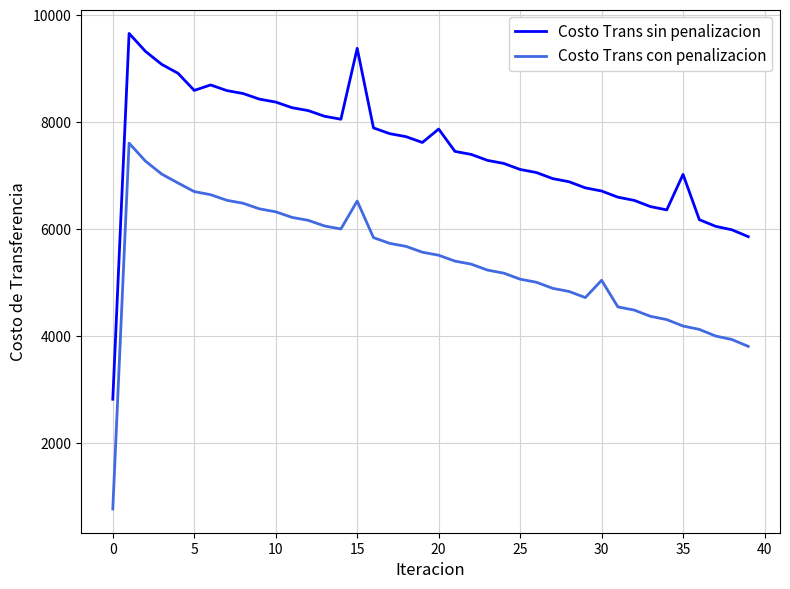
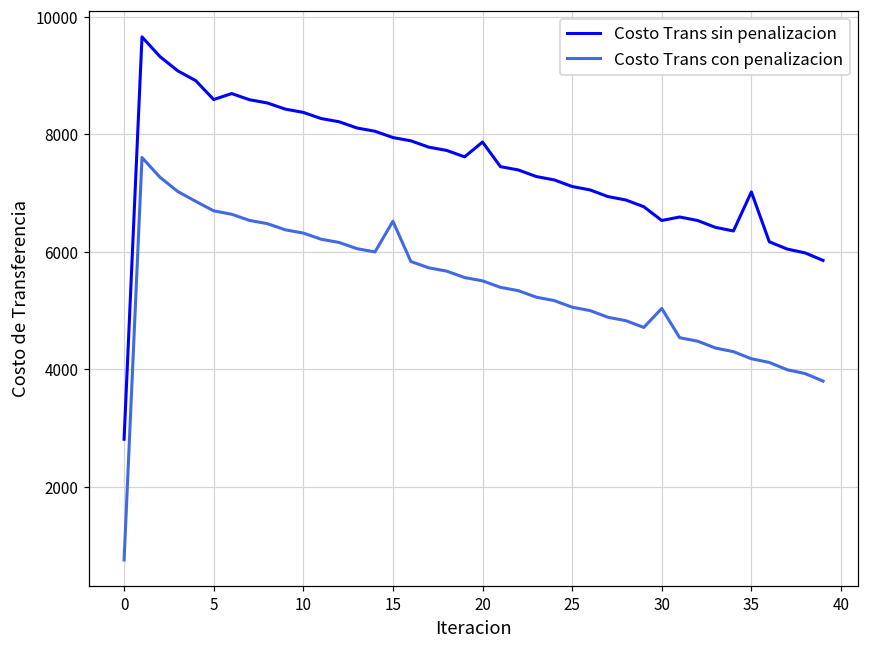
Costo Trans sin penalizacion, 15: 9400 -> 7900
Costo Trans sin penalizacion, 30: 6700 -> 6500
